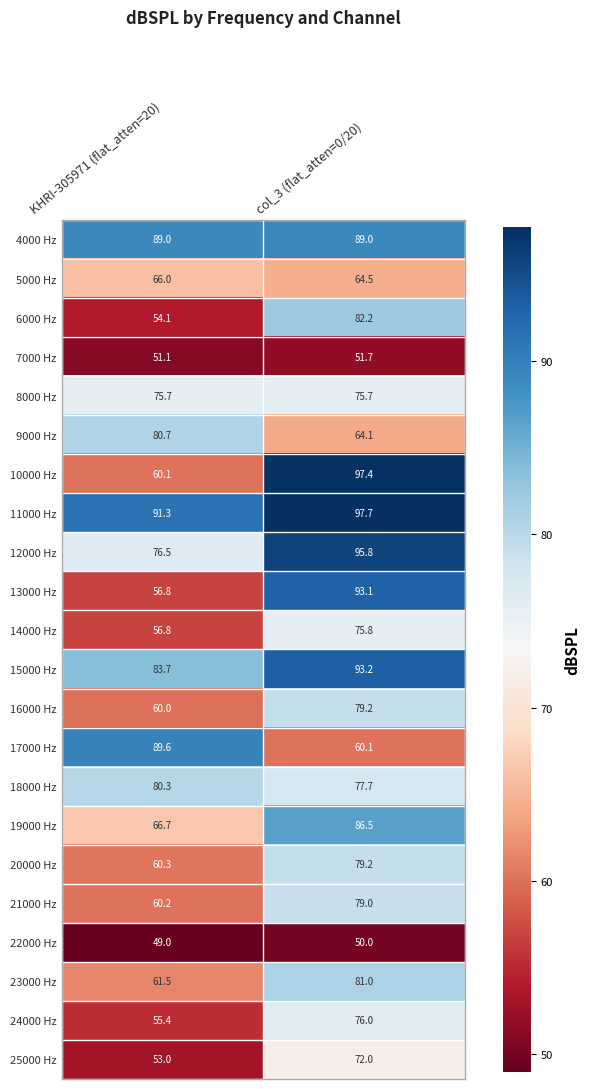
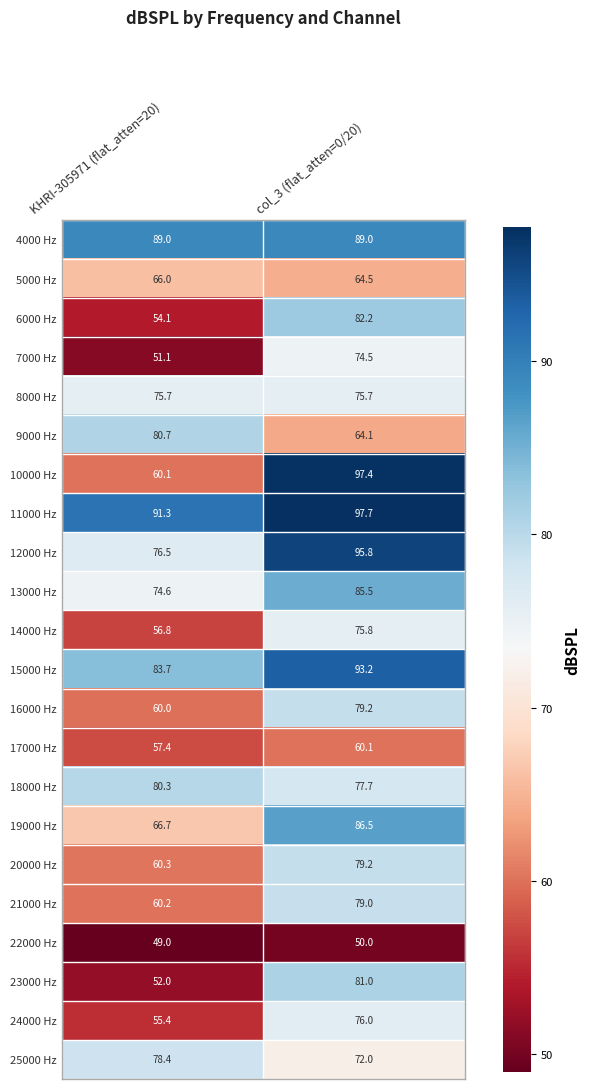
7000 Hz, col_3 (flat_atten=0/20): 51.7 -> 74.5
13000 Hz, KHRI-305971 (flat_atten=20): 56.8 -> 74.6
13000 Hz, col_3 (flat_atten=0/20): 93.1 -> 85.5
17000 Hz, KHRI-305971 (flat_atten=20): 89.6 -> 57.4
23000 Hz, KHRI-305971 (flat_atten=20): 61.5 -> 52.0
25000 Hz, KHRI-305971 (flat_atten=20): 53.0 -> 78.4
